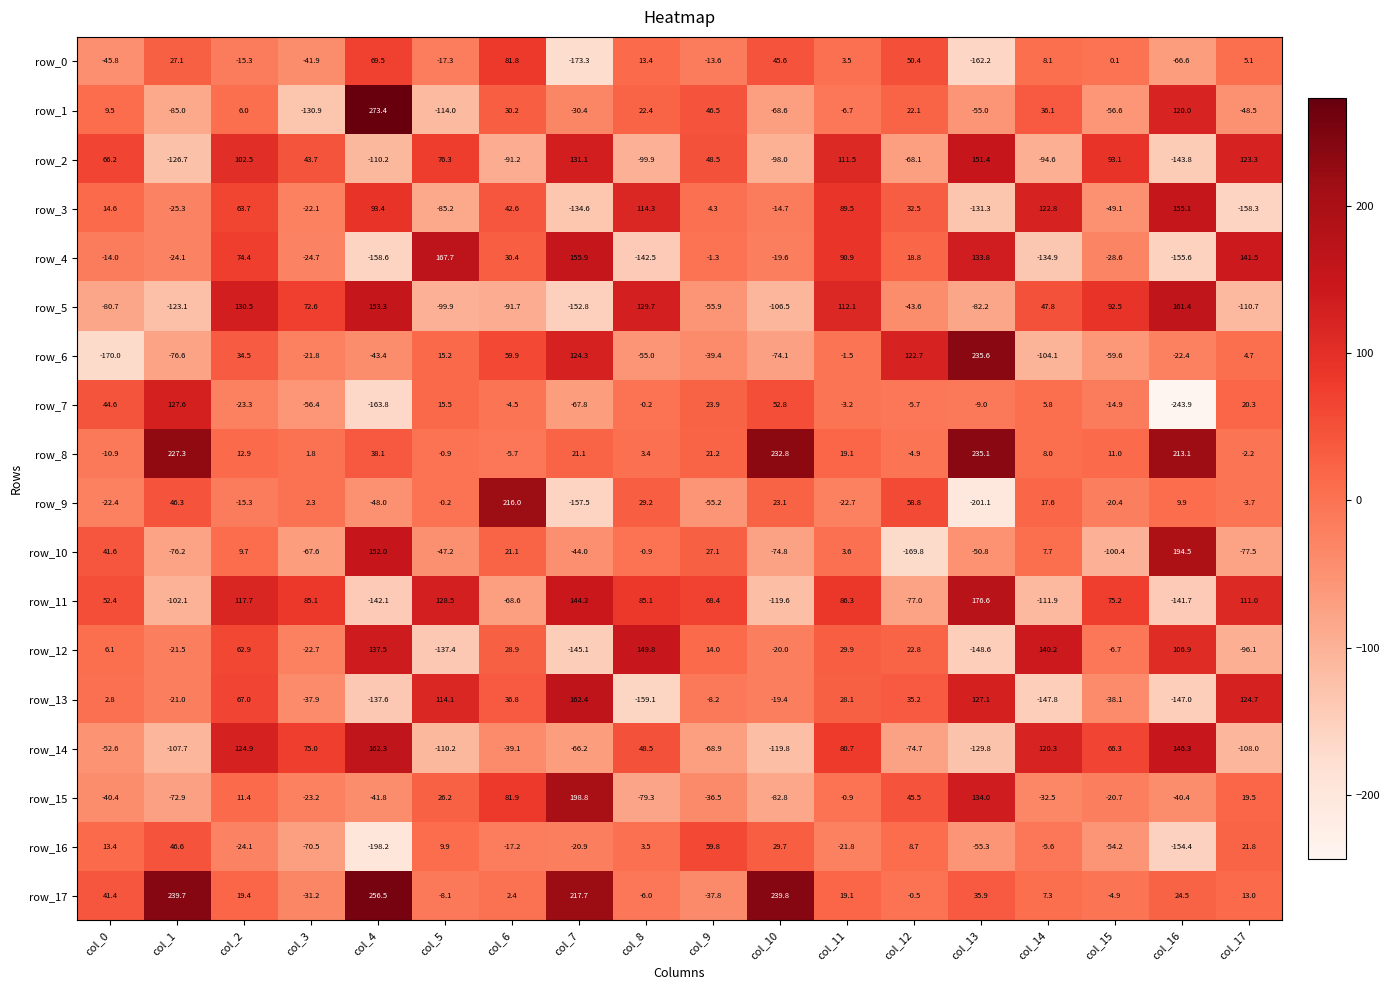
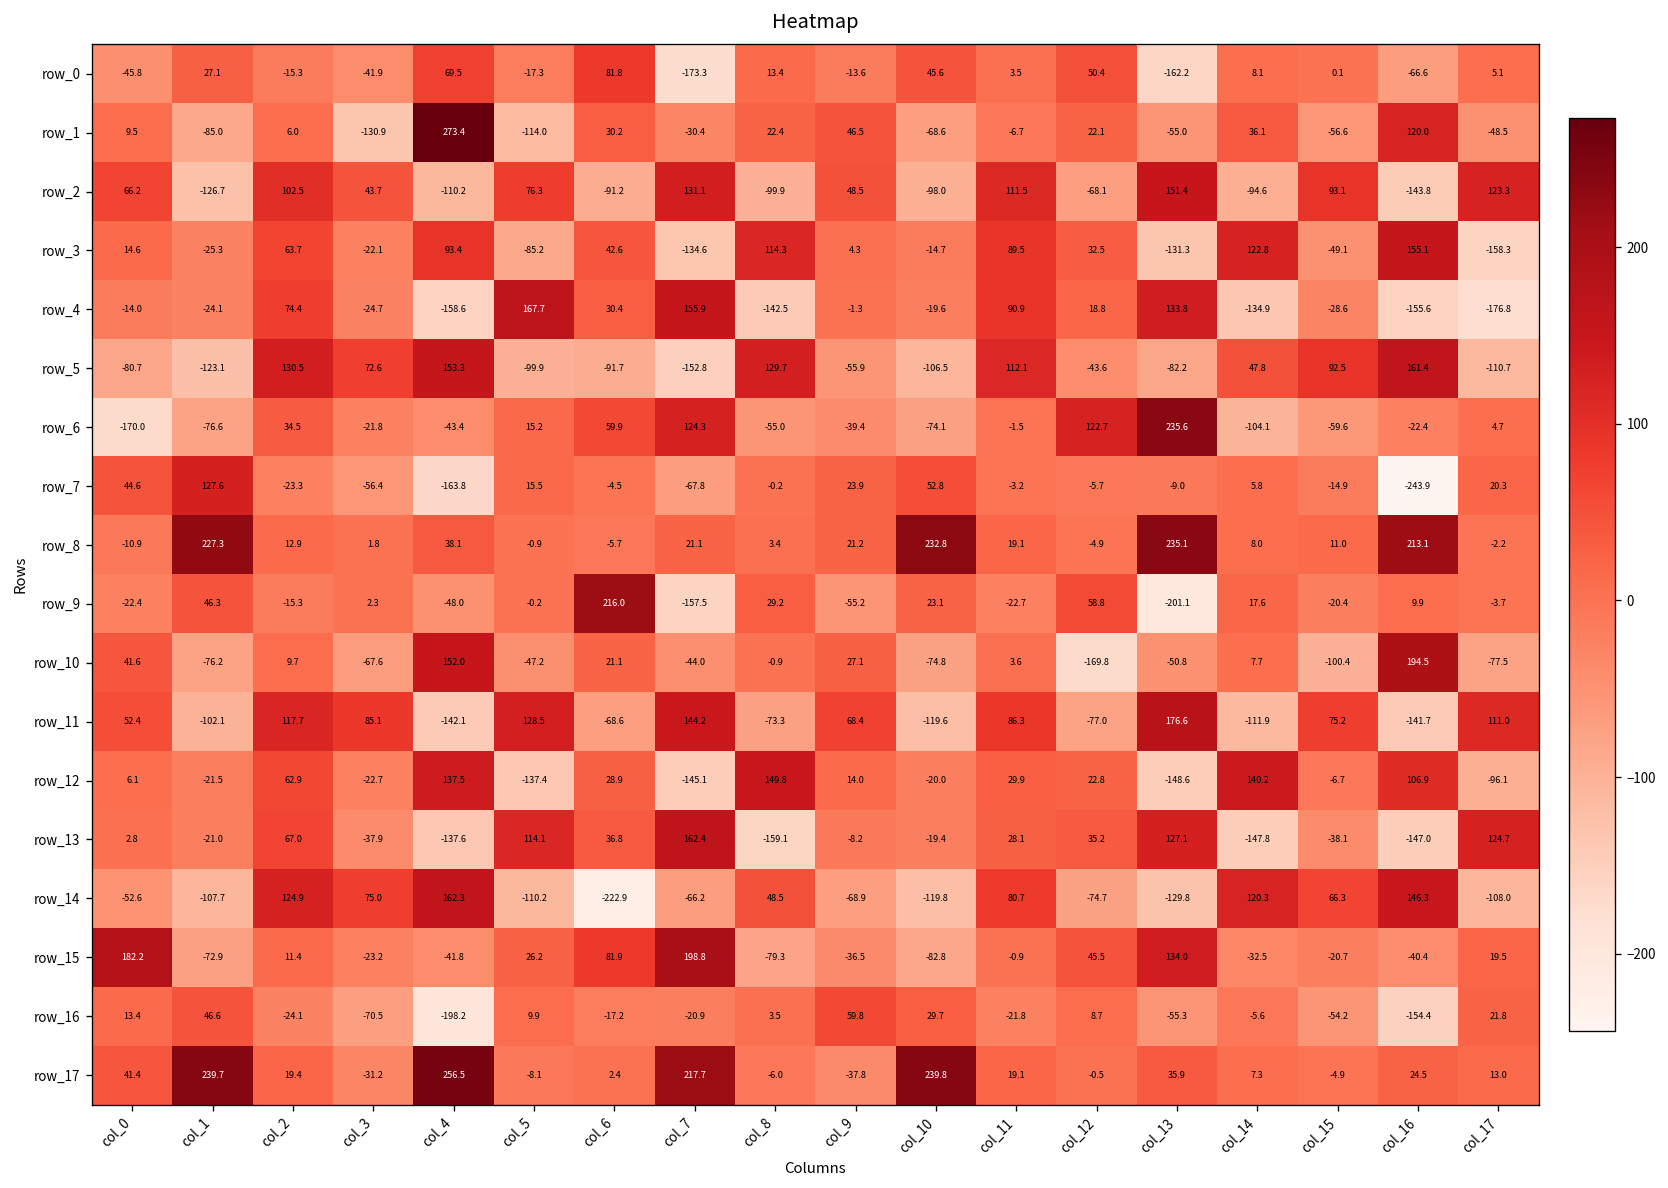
row_4, col_17: 141.5 -> -176.8
row_11, col_8: 85.1 -> -73.3
row_14, col_6: -39.1 -> -222.9
row_15, col_0: -40.4 -> 182.2
